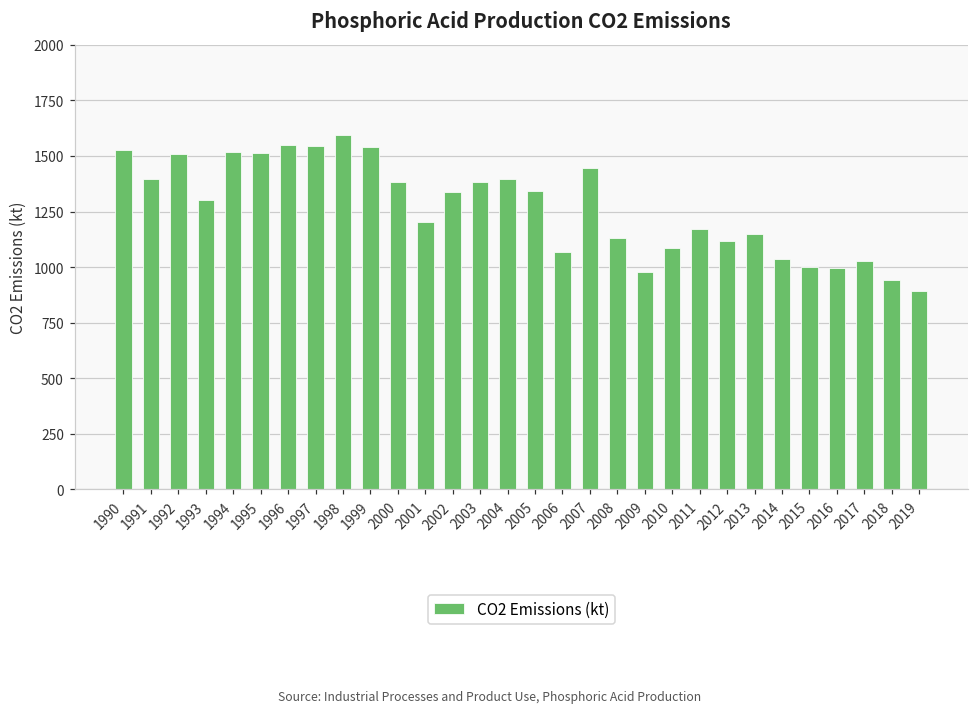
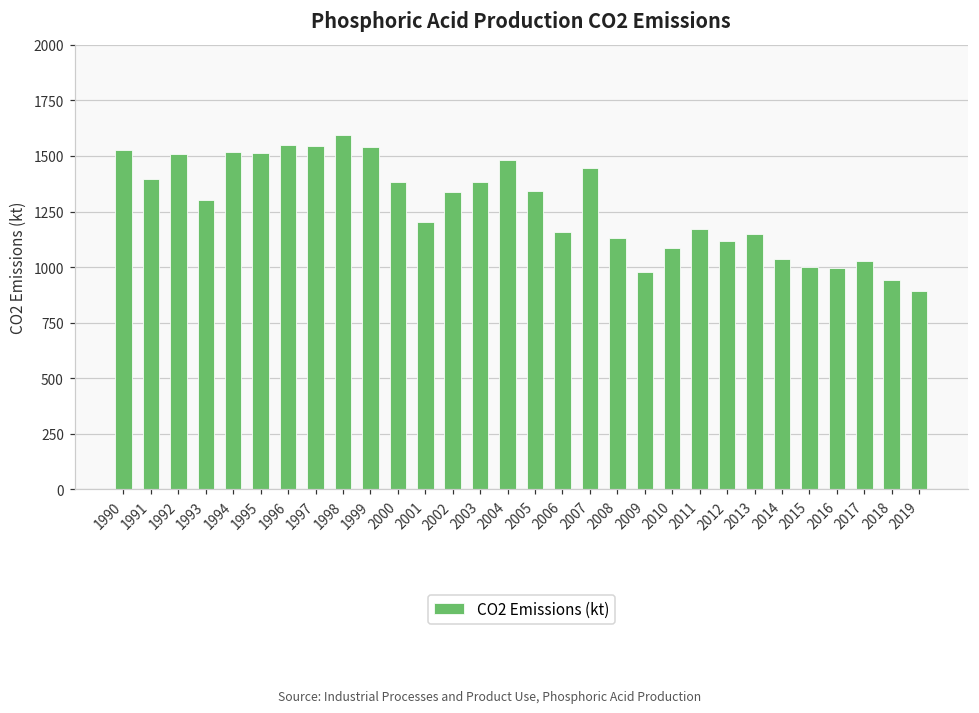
2004: 1400 -> 1480
2006: 1070 -> 1160
